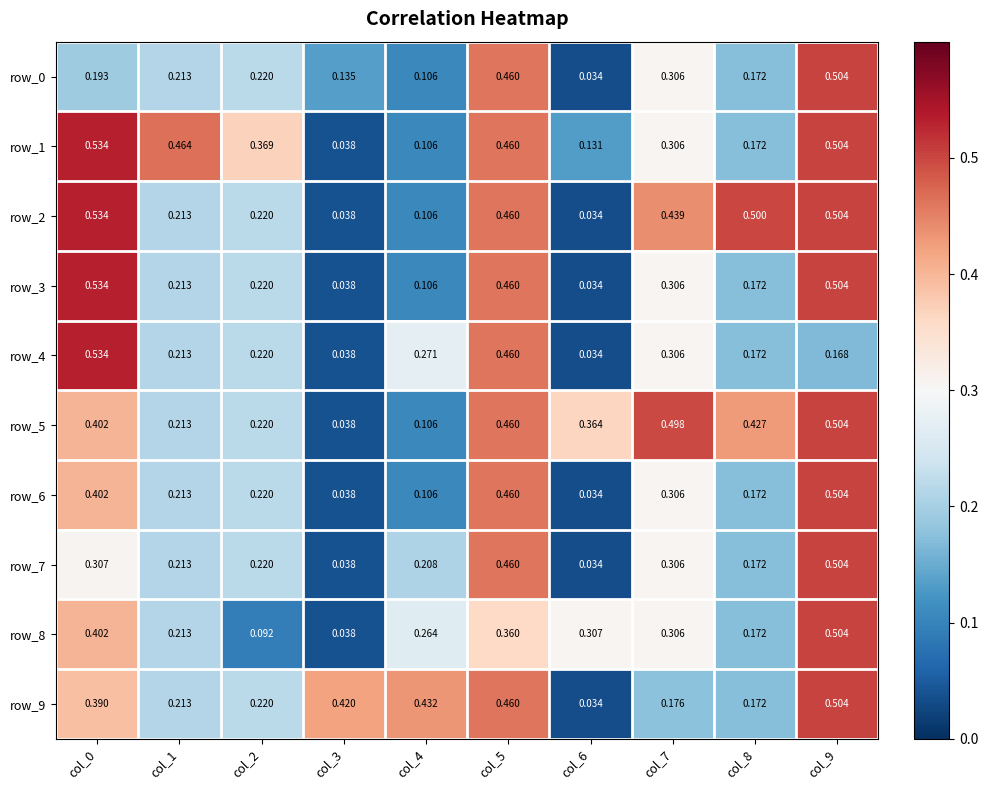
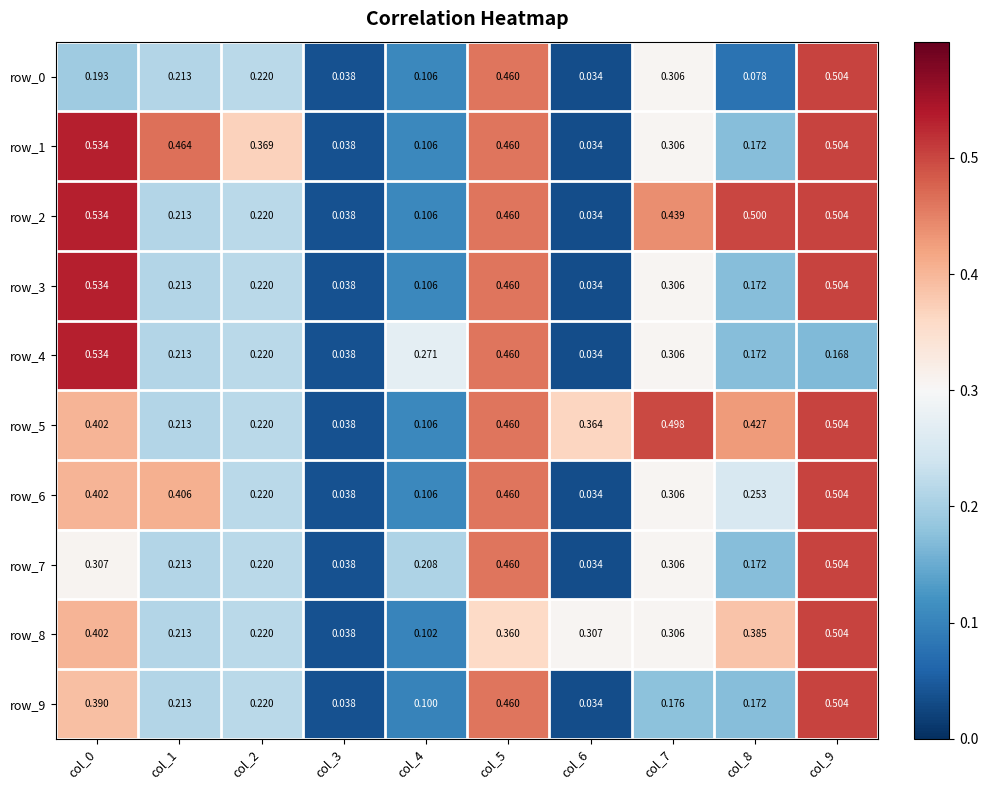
row_0, col_3: 0.135 -> 0.038
row_0, col_8: 0.172 -> 0.078
row_1, col_6: 0.131 -> 0.034
row_6, col_1: 0.213 -> 0.406
row_6, col_8: 0.172 -> 0.253
row_8, col_2: 0.092 -> 0.220
row_8, col_4: 0.264 -> 0.102
row_8, col_8: 0.172 -> 0.385
row_9, col_3: 0.420 -> 0.038
row_9, col_4: 0.432 -> 0.100
